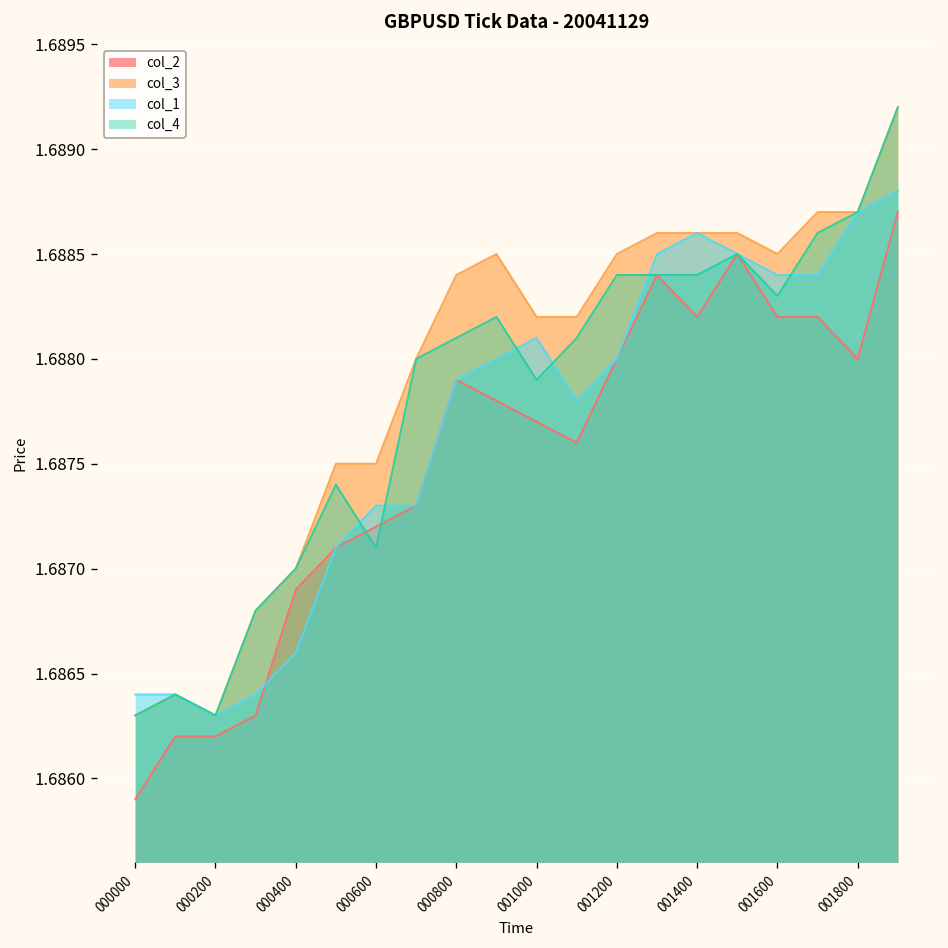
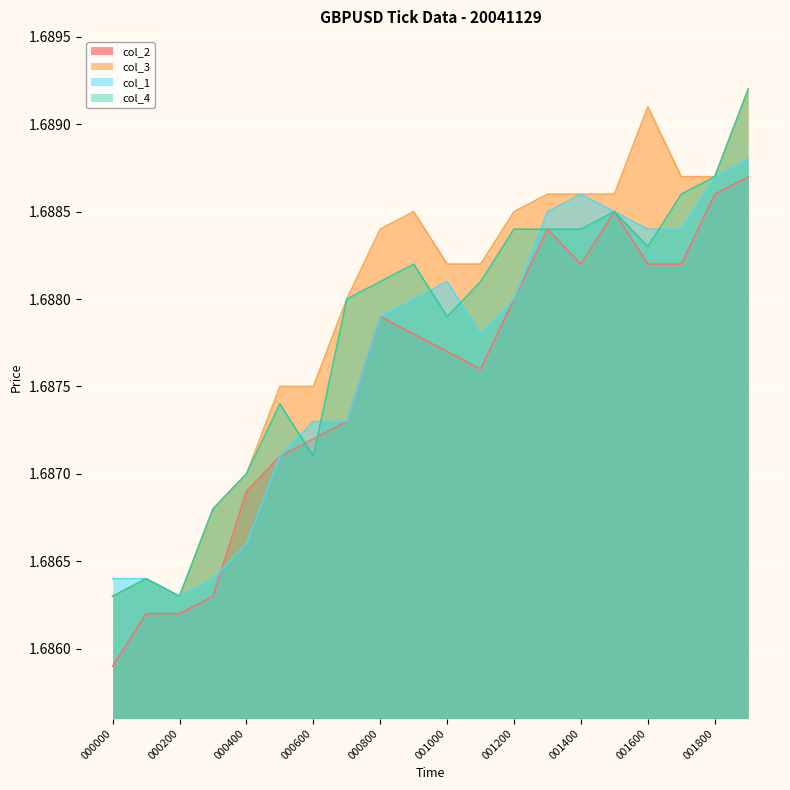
col_3, 001600: 1.6885 -> 1.6891
col_2, 001800: 1.6880 -> 1.6886
